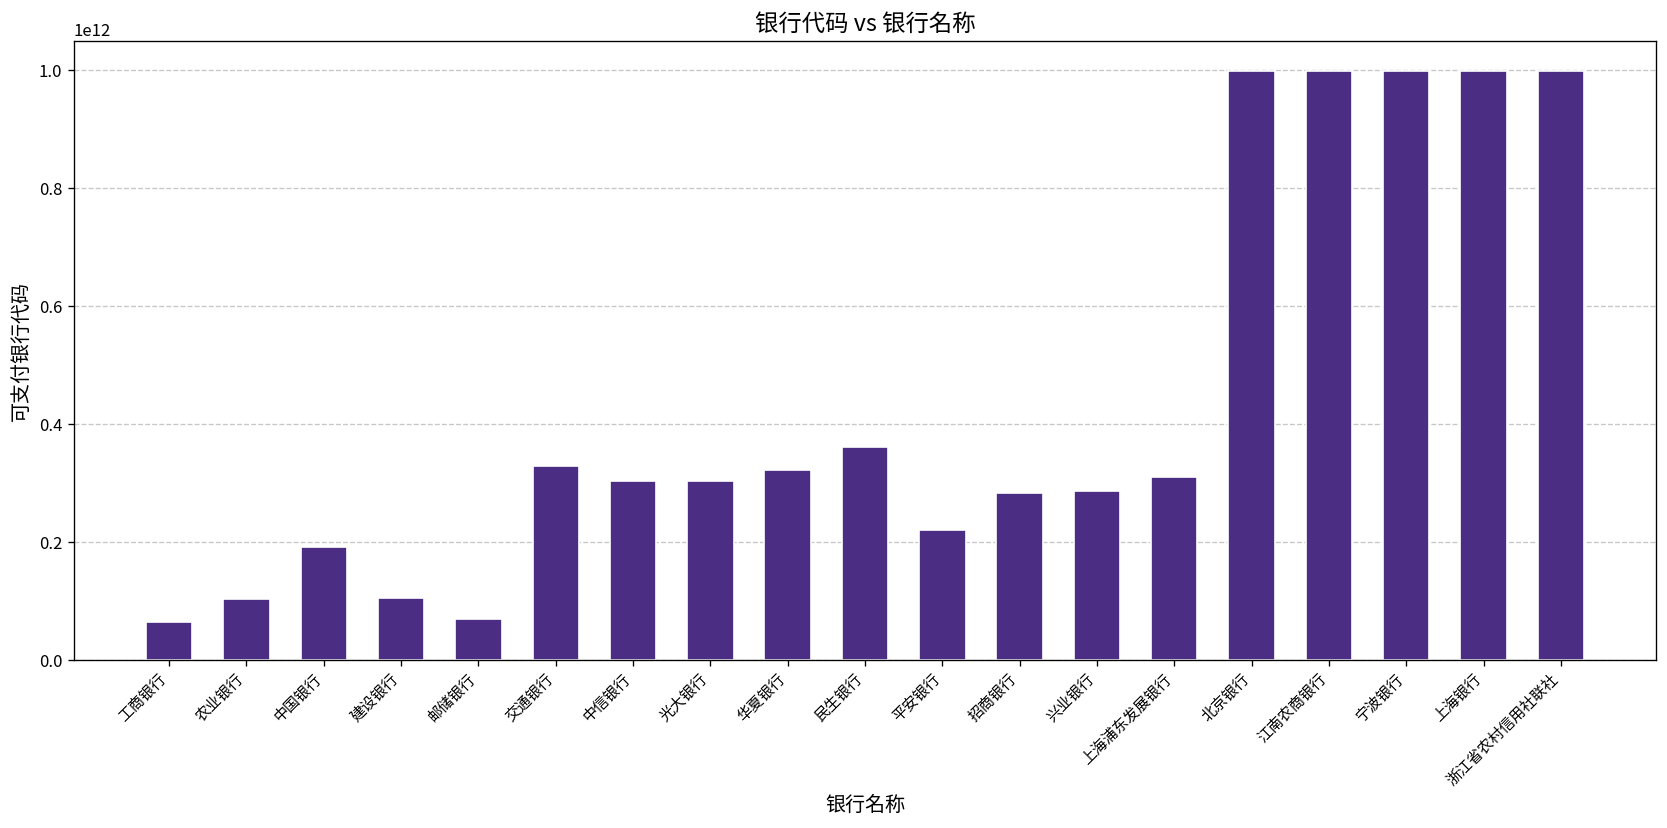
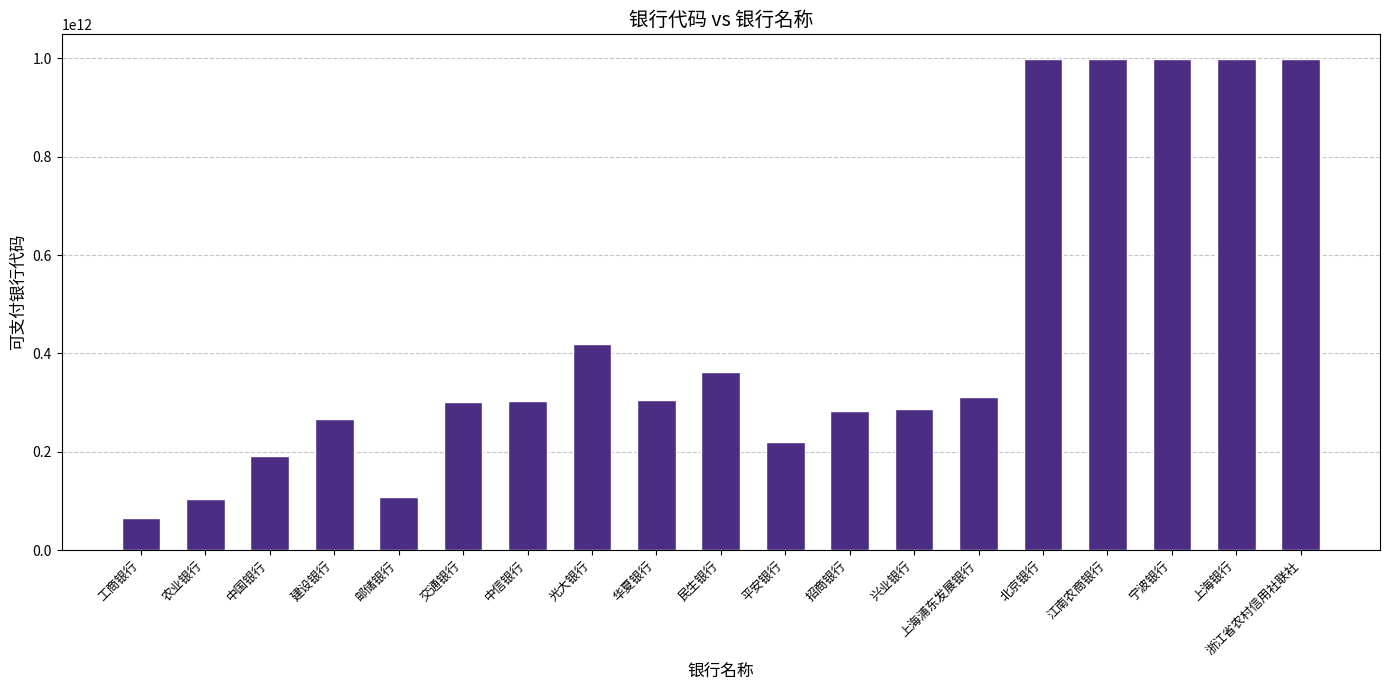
建设银行: 110000000000 -> 270000000000
邮储银行: 70000000000 -> 110000000000
交通银行: 330000000000 -> 300000000000
光大银行: 300000000000 -> 420000000000
华夏银行: 320000000000 -> 300000000000
